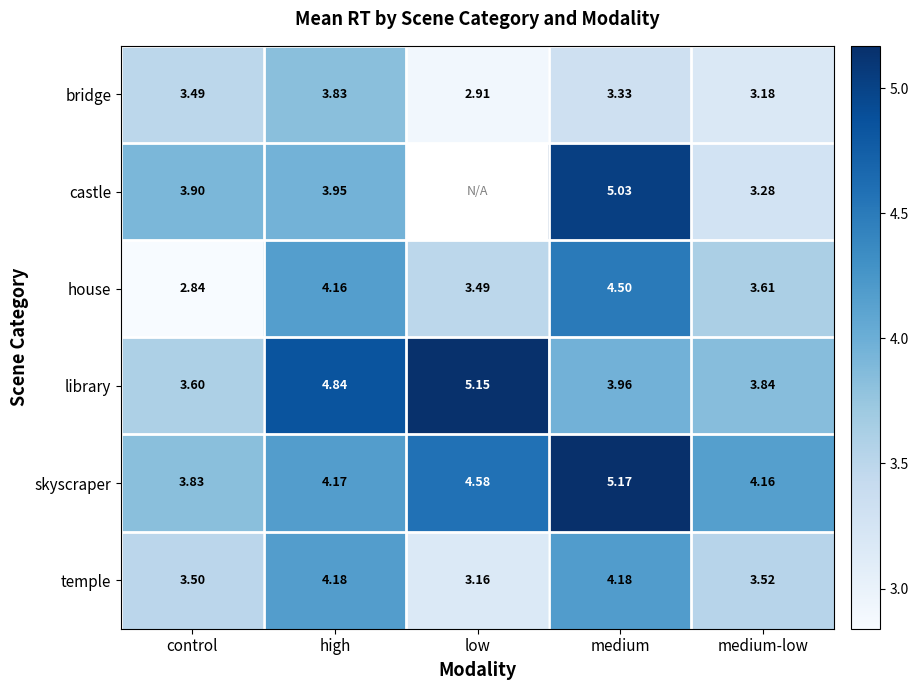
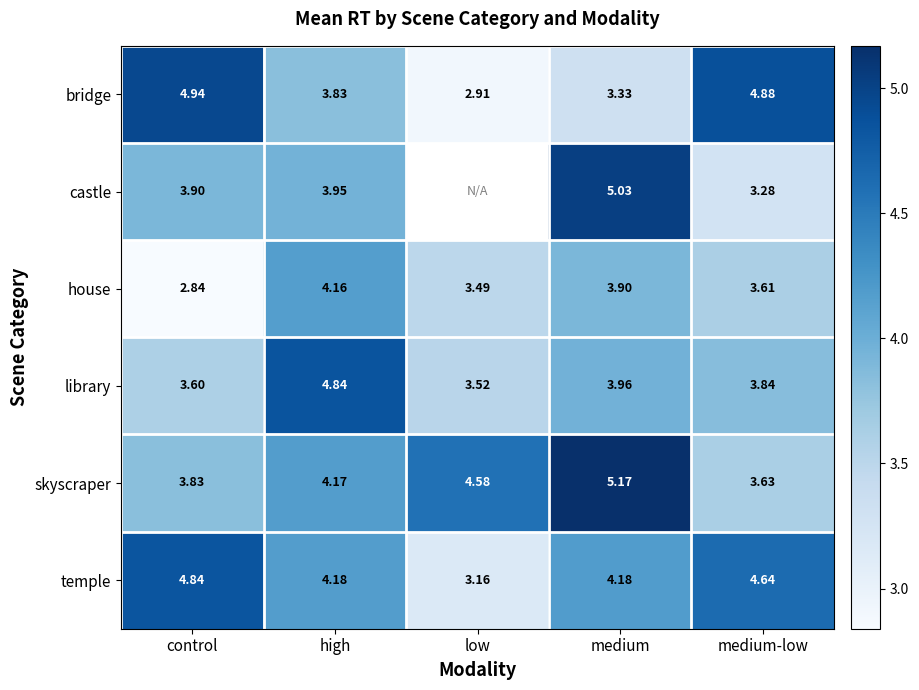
bridge, control: 3.49 -> 4.94
bridge, medium-low: 3.18 -> 4.88
house, medium: 4.50 -> 3.90
library, low: 5.15 -> 3.52
skyscraper, medium-low: 4.16 -> 3.63
temple, control: 3.50 -> 4.84
temple, medium-low: 3.52 -> 4.64
